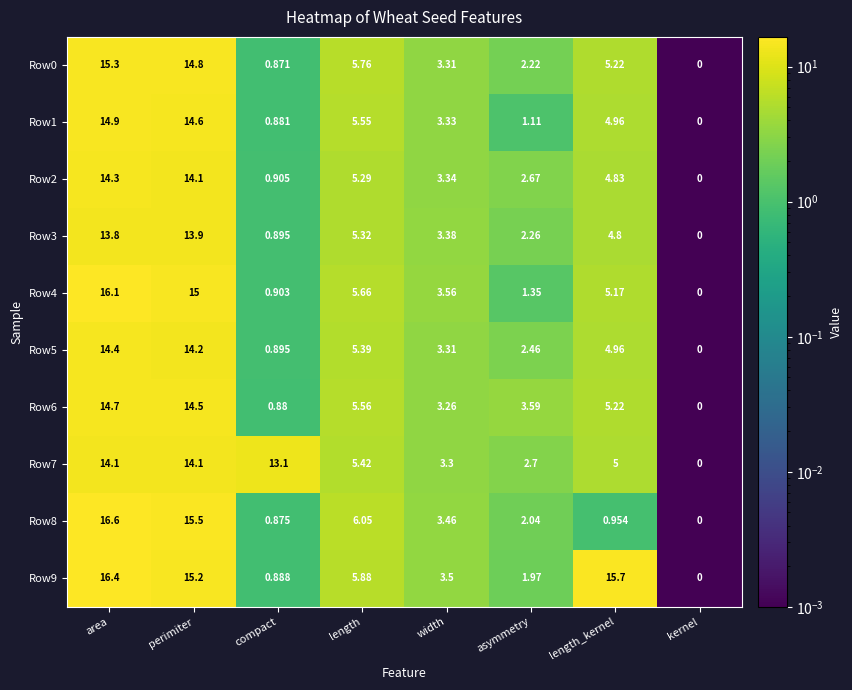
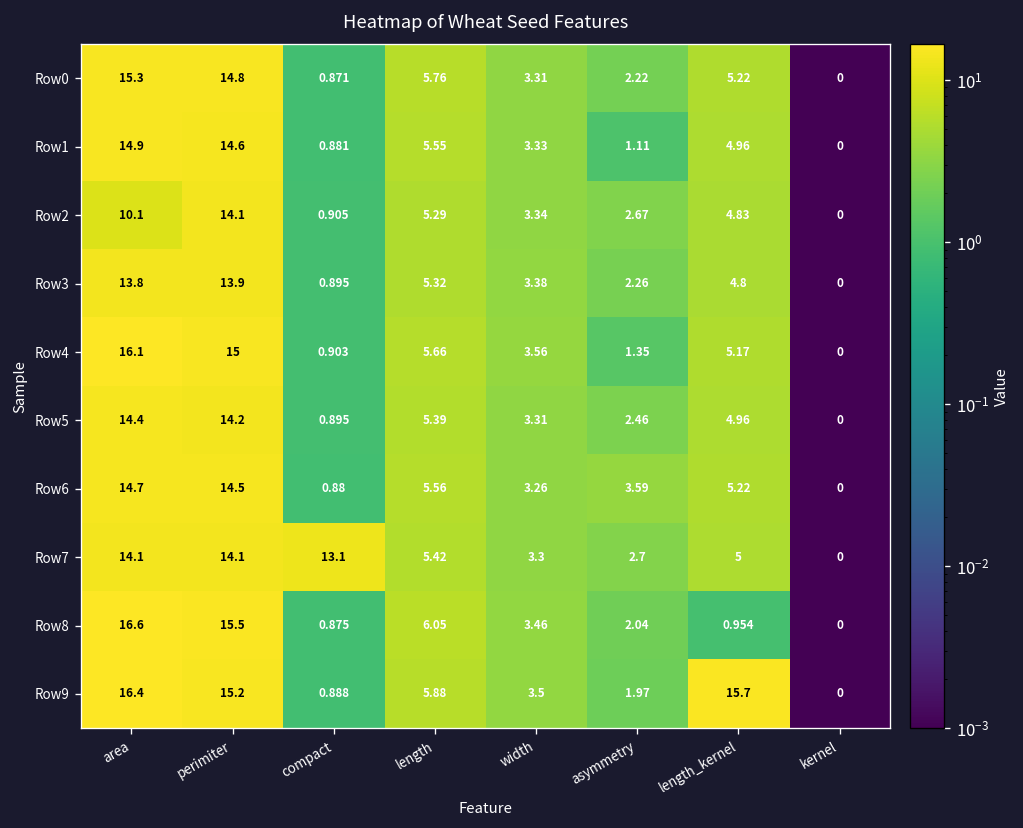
Row2, area: 14.3 -> 10.1
